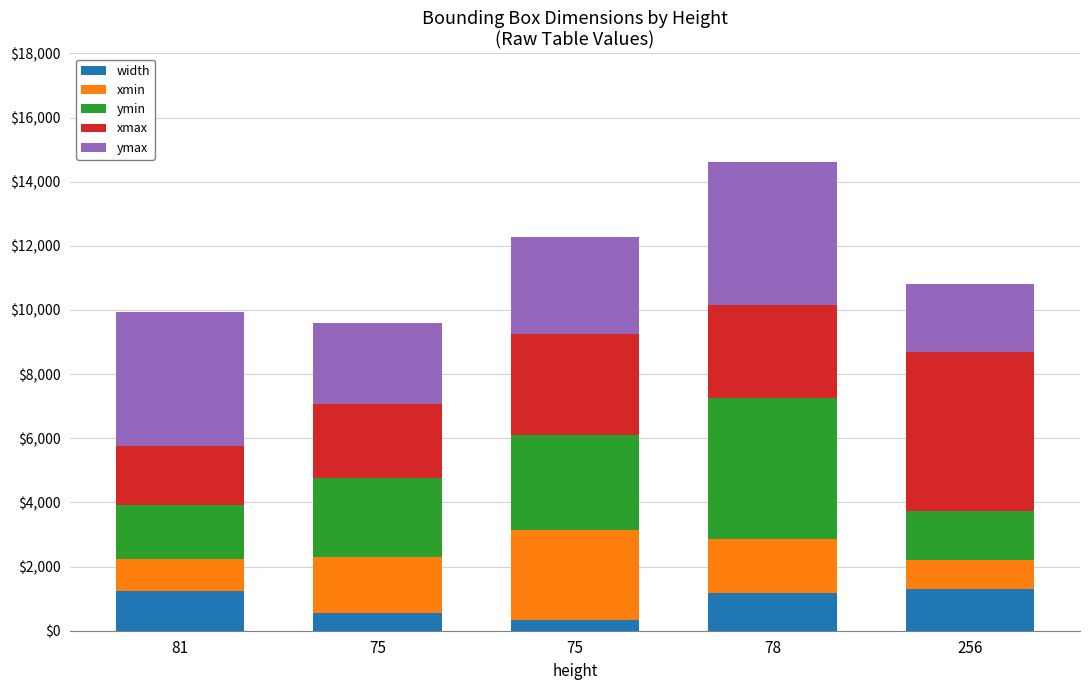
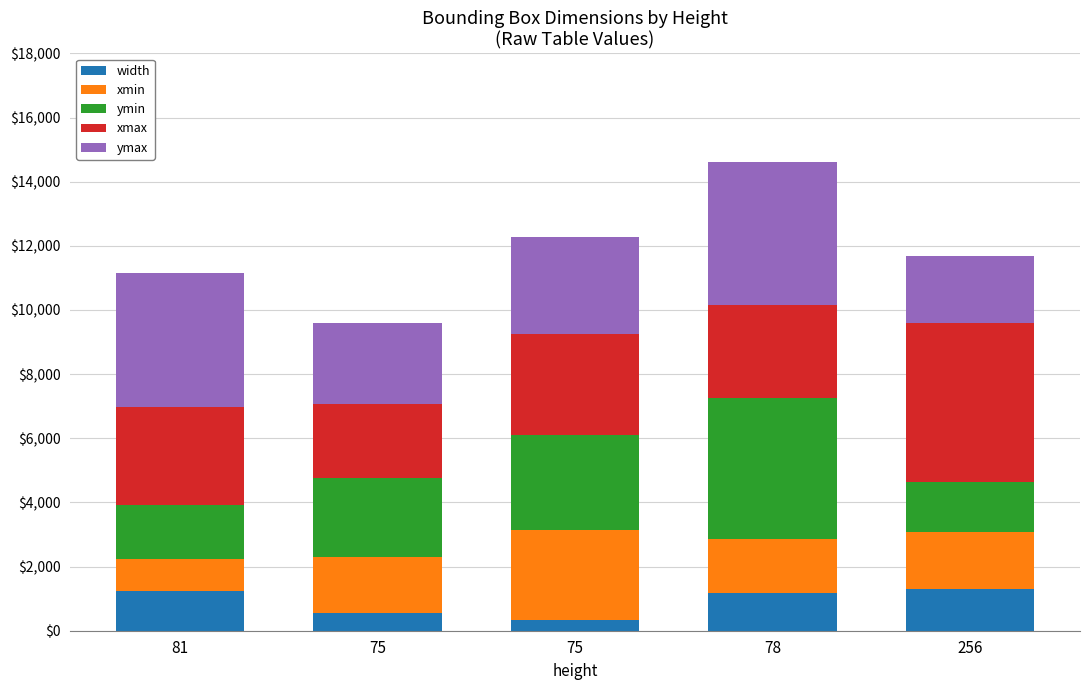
xmax, 81: $1,800 -> $3,000
xmin, 256: $900 -> $1,800
